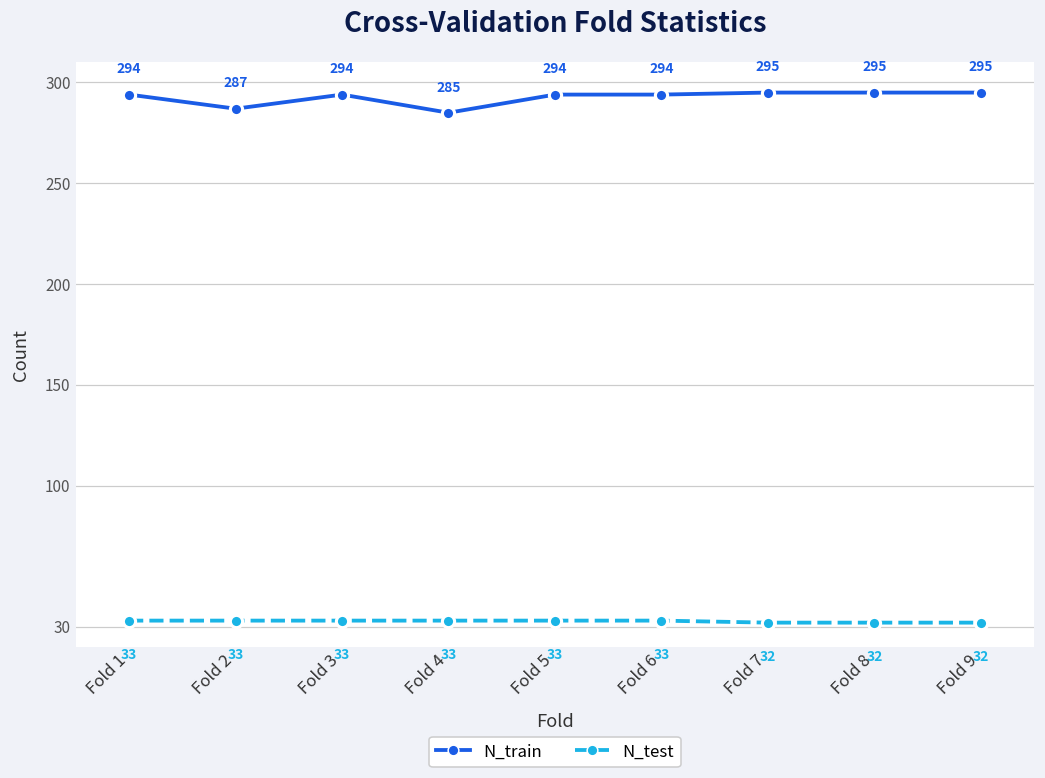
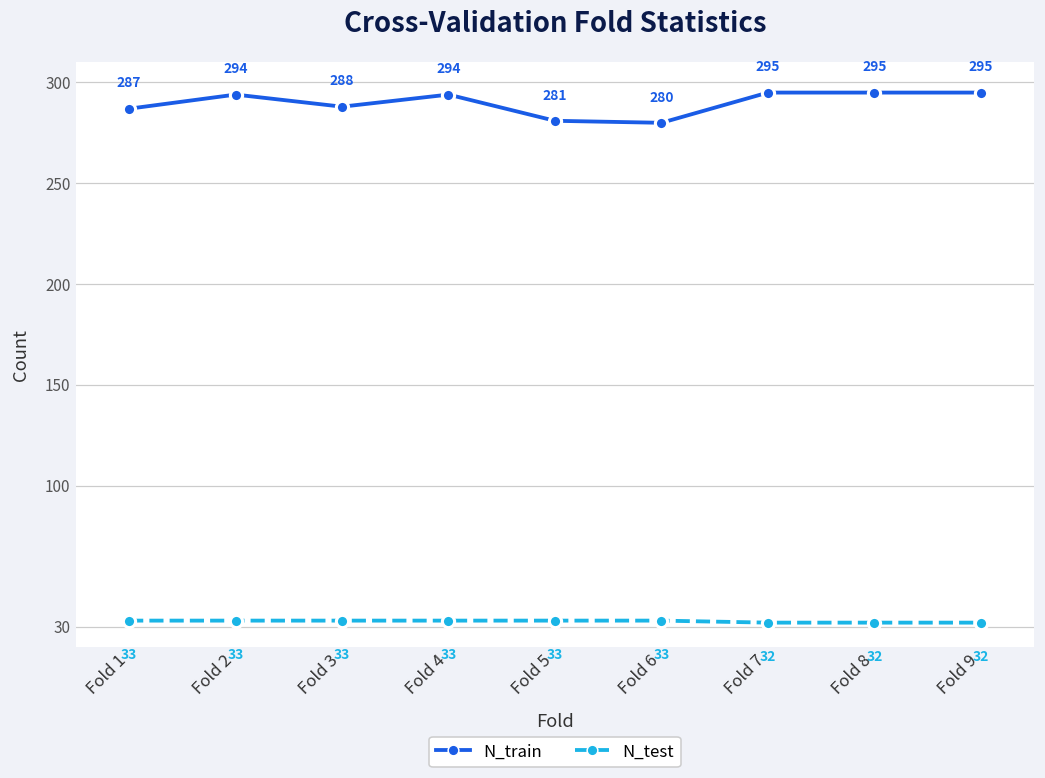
N_train, Fold 1: 294 -> 287
N_train, Fold 2: 287 -> 294
N_train, Fold 3: 294 -> 288
N_train, Fold 4: 285 -> 294
N_train, Fold 5: 294 -> 281
N_train, Fold 6: 294 -> 280
